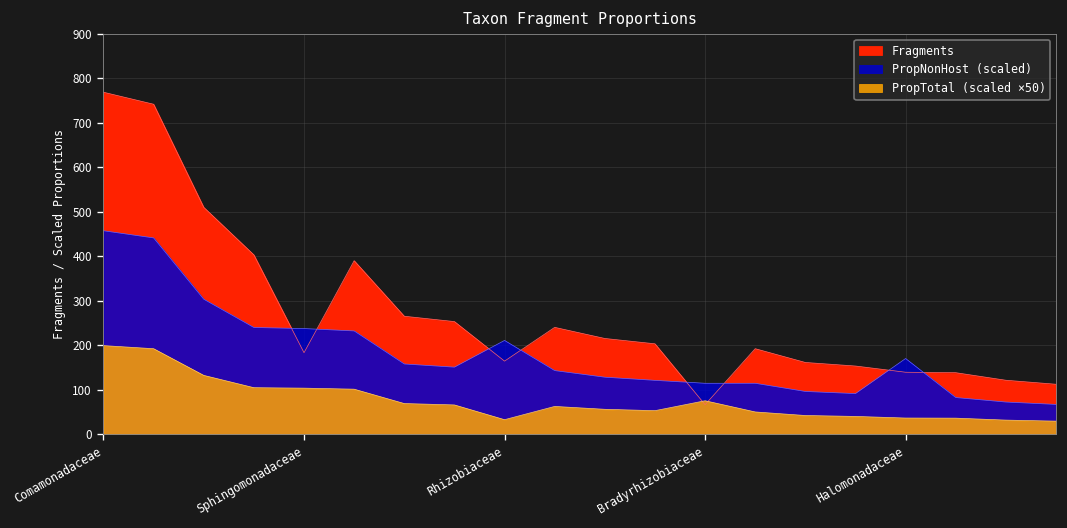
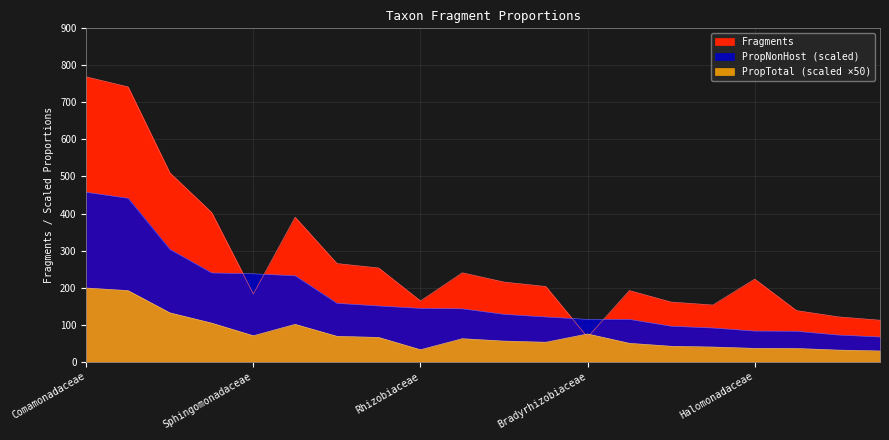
PropTotal (scaled ×50), Sphingomonadaceae: 100 -> 70
PropNonHost (scaled), Rhizobiaceae: 210 -> 140
Fragments, Halomonadaceae: 140 -> 220
PropNonHost (scaled), Halomonadaceae: 170 -> 80
